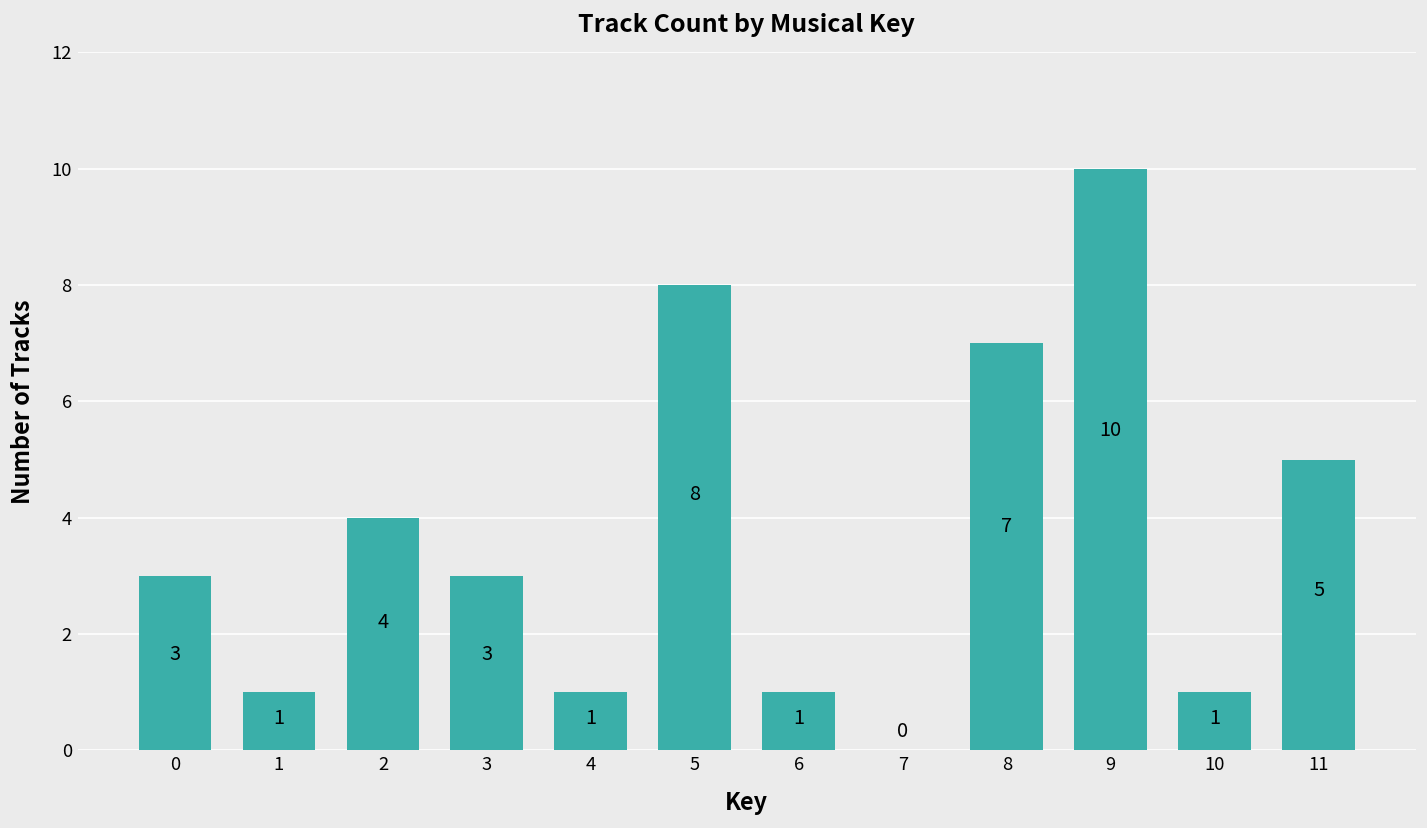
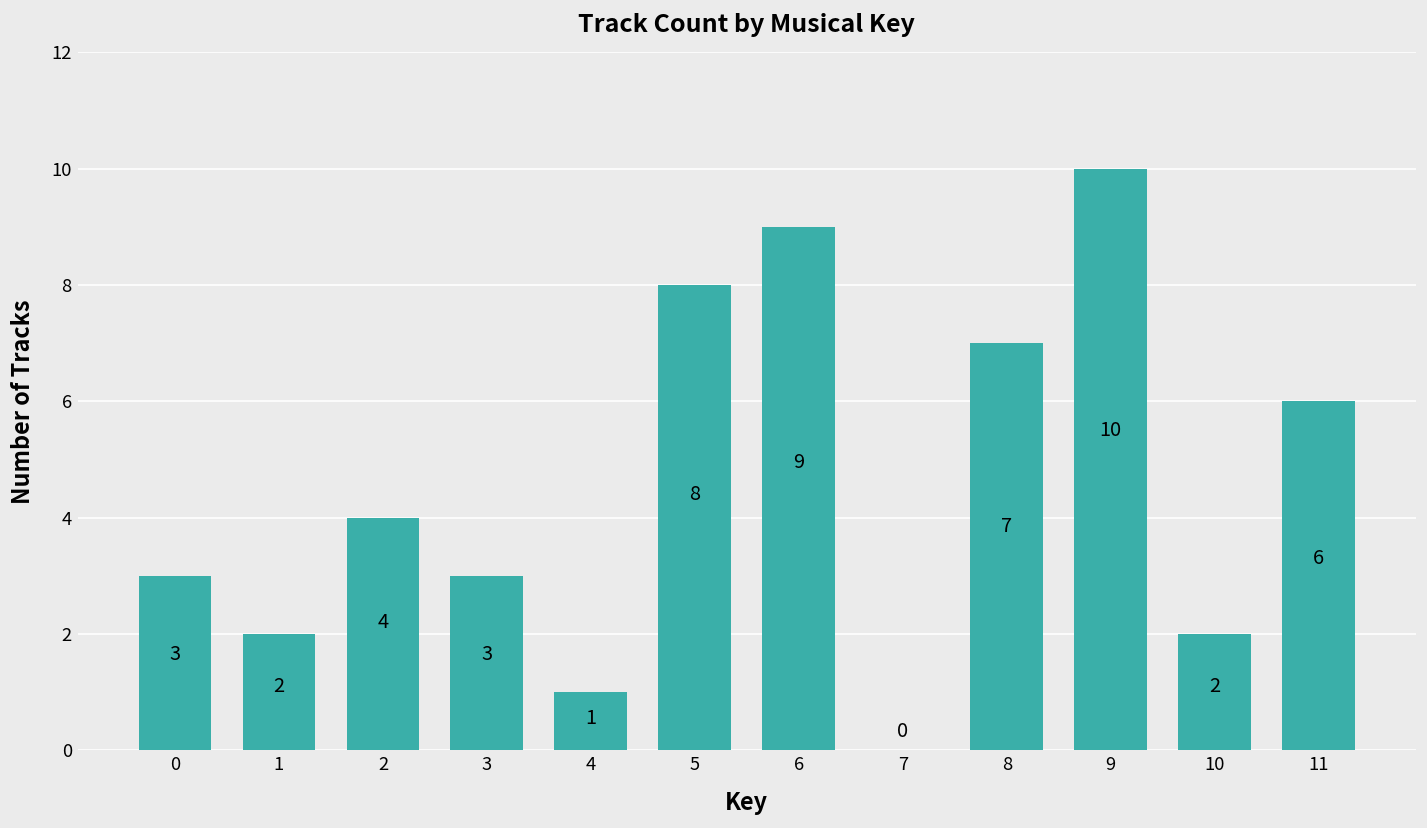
1: 1 -> 2
6: 1 -> 9
10: 1 -> 2
11: 5 -> 6
